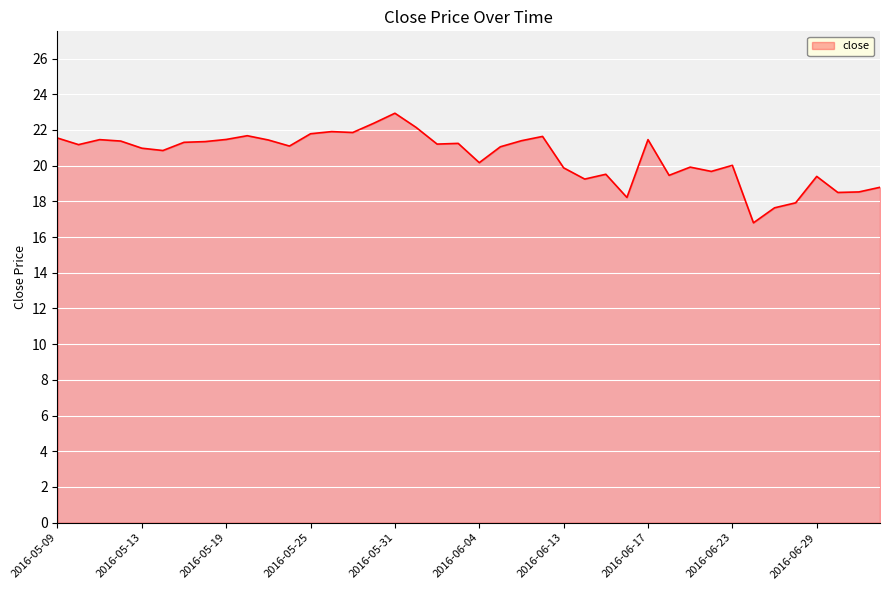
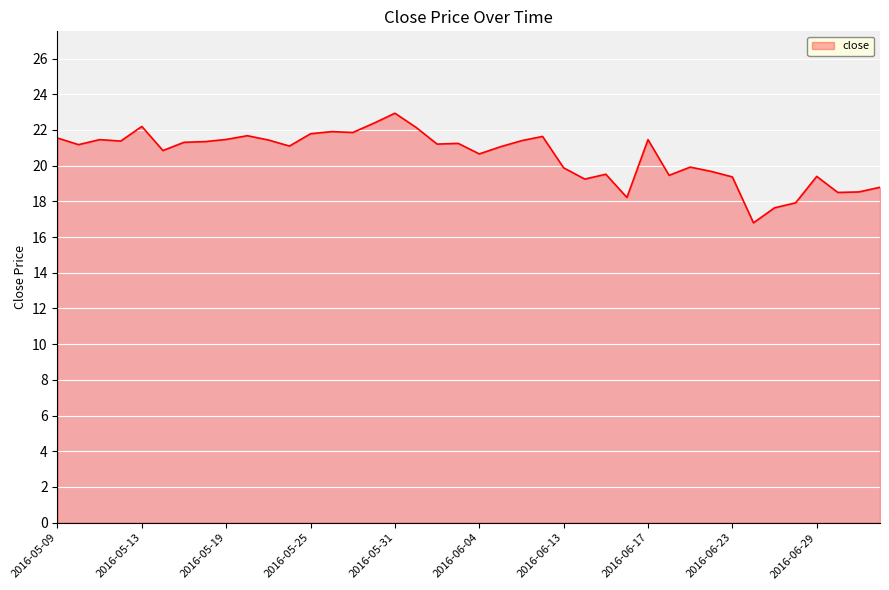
2016-05-13: 21.0 -> 22.2
2016-06-04: 20.2 -> 20.7
2016-06-23: 20.0 -> 19.4
